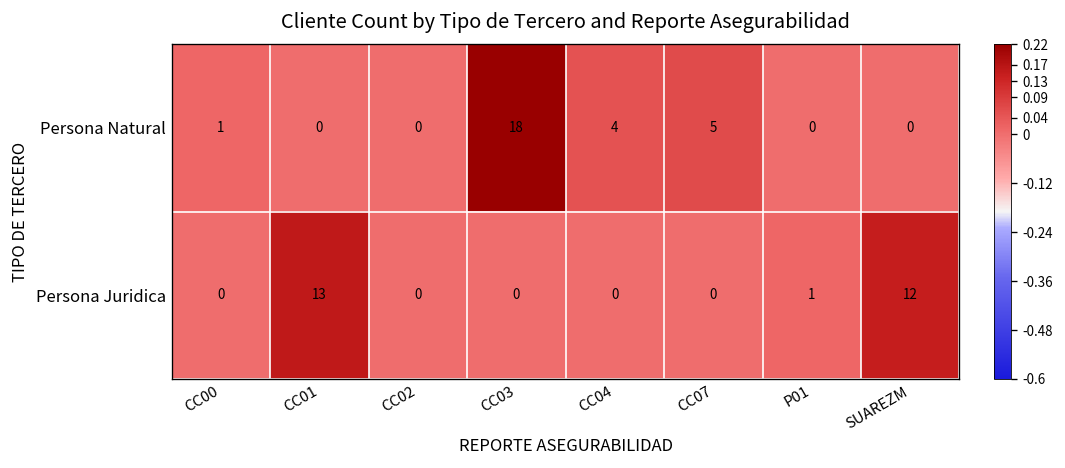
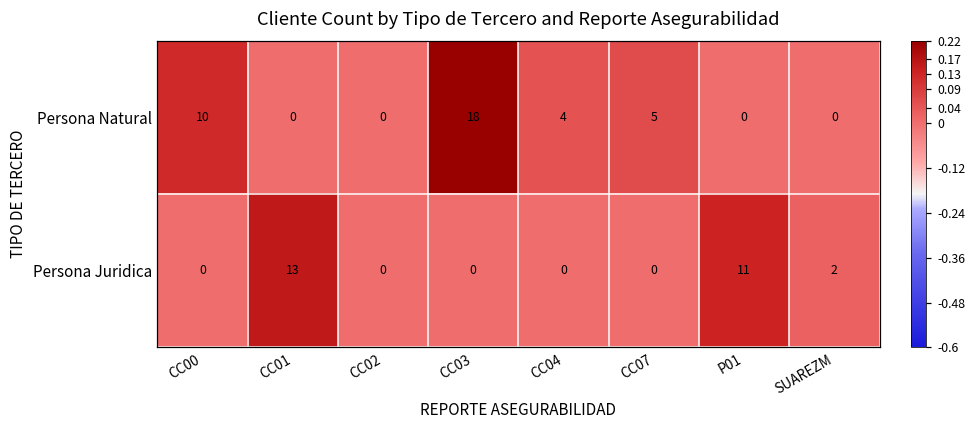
Persona Natural, CC00: 1 -> 10
Persona Juridica, P01: 1 -> 11
Persona Juridica, SUAREZM: 12 -> 2
